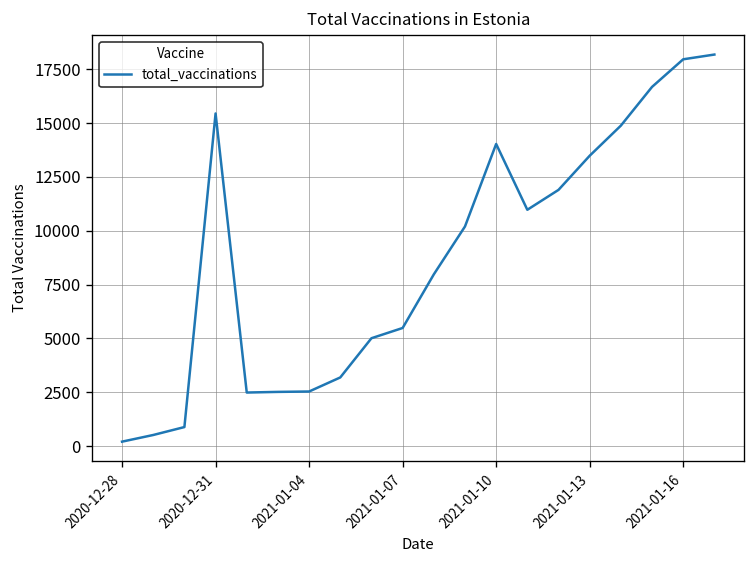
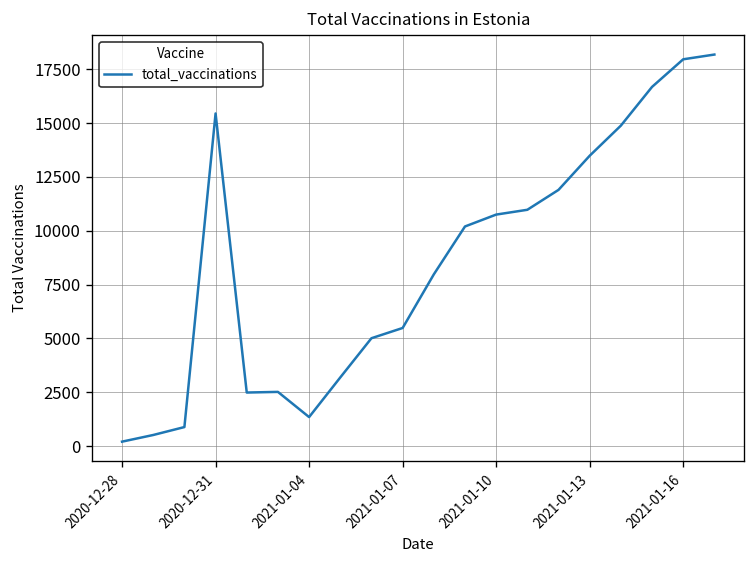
2021-01-04: 2500 -> 1300
2021-01-10: 14000 -> 10700
